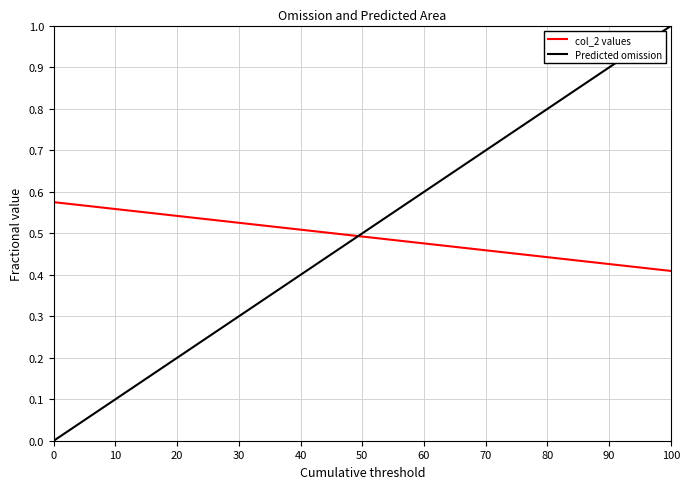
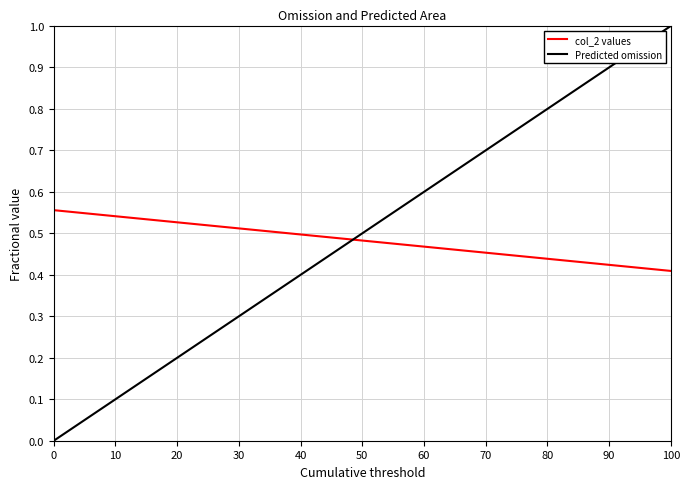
col_2 values, 0: 0.58 -> 0.56
